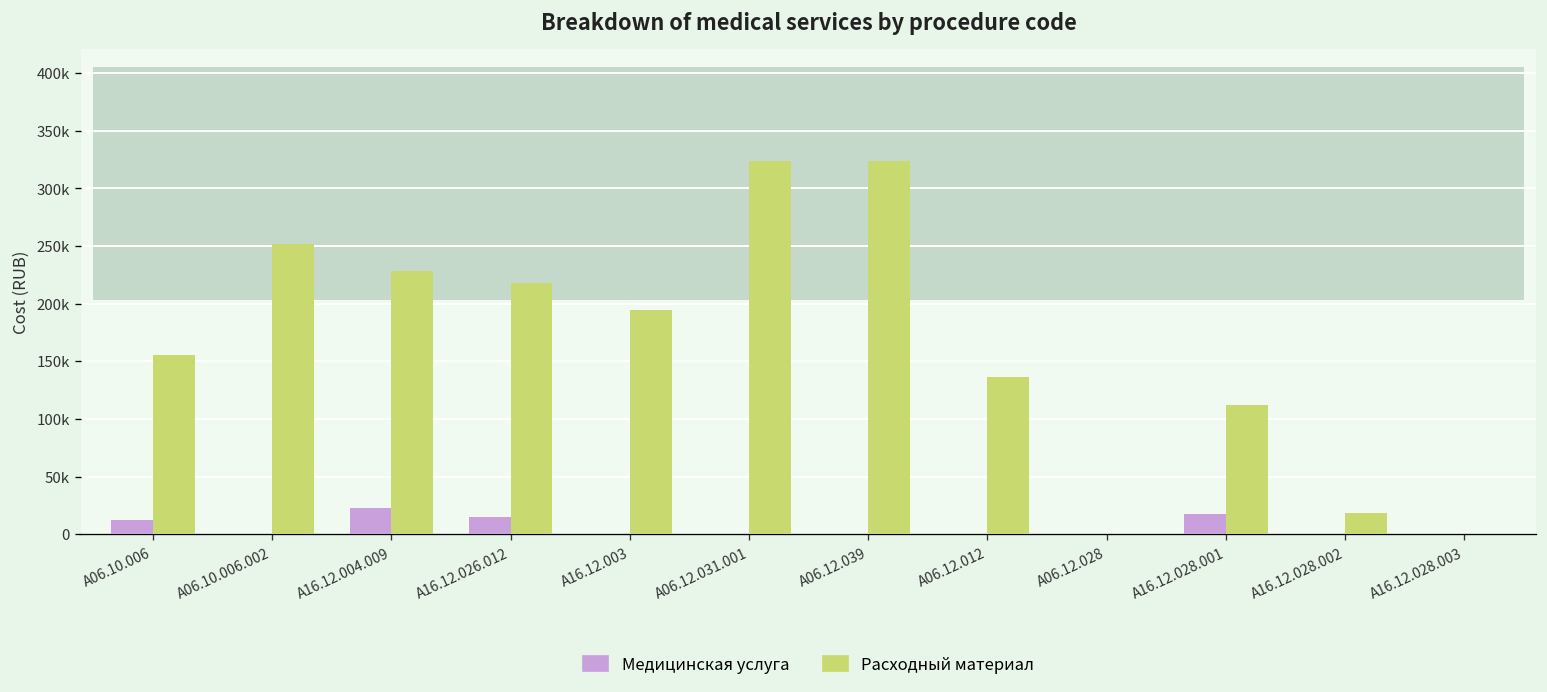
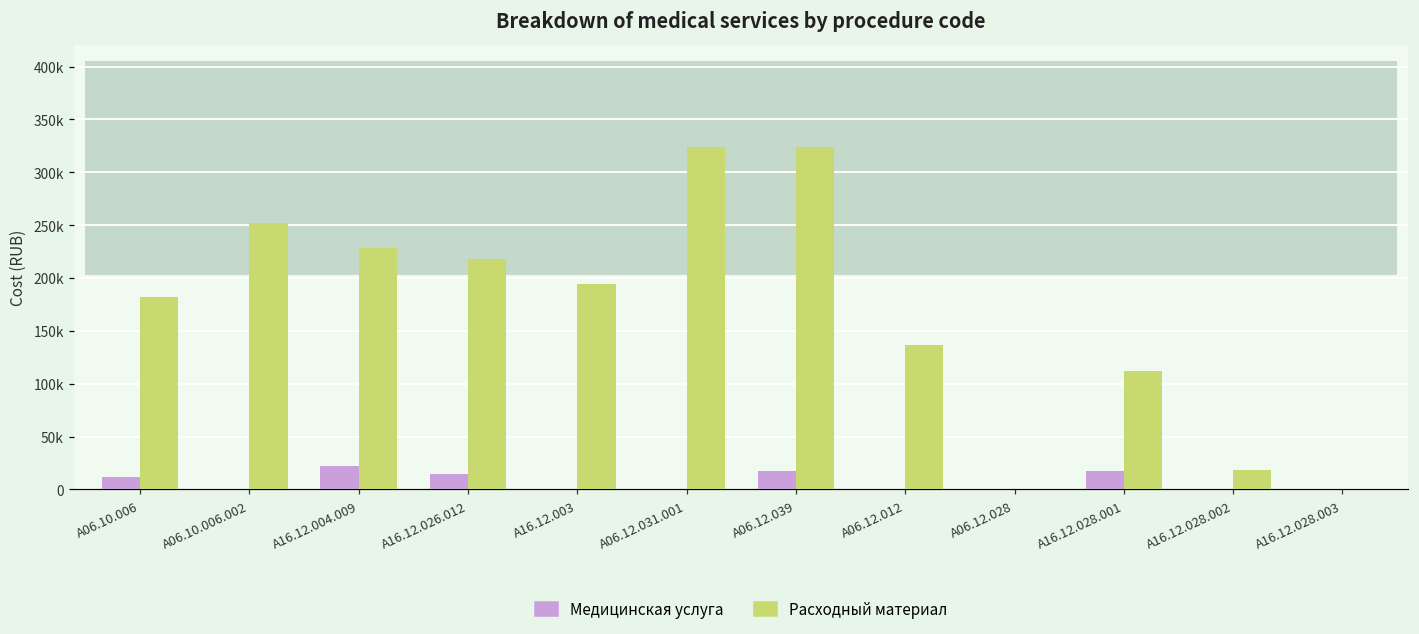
Расходный материал, A06.10.006: 160000 -> 180000
Медицинская услуга, A06.12.039: 0 -> 20000
